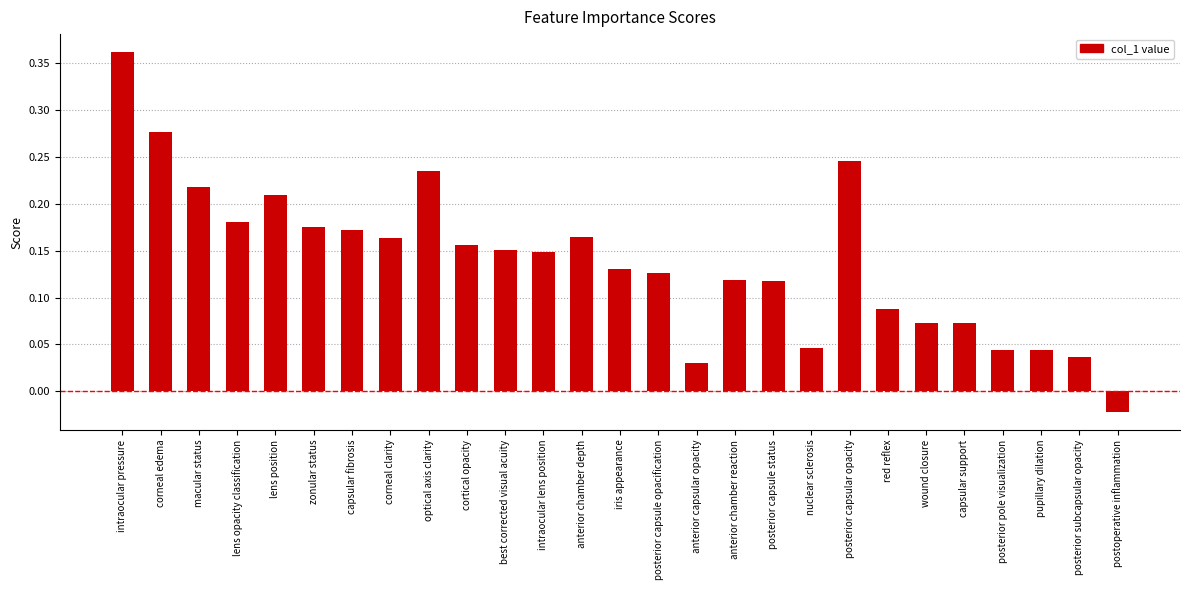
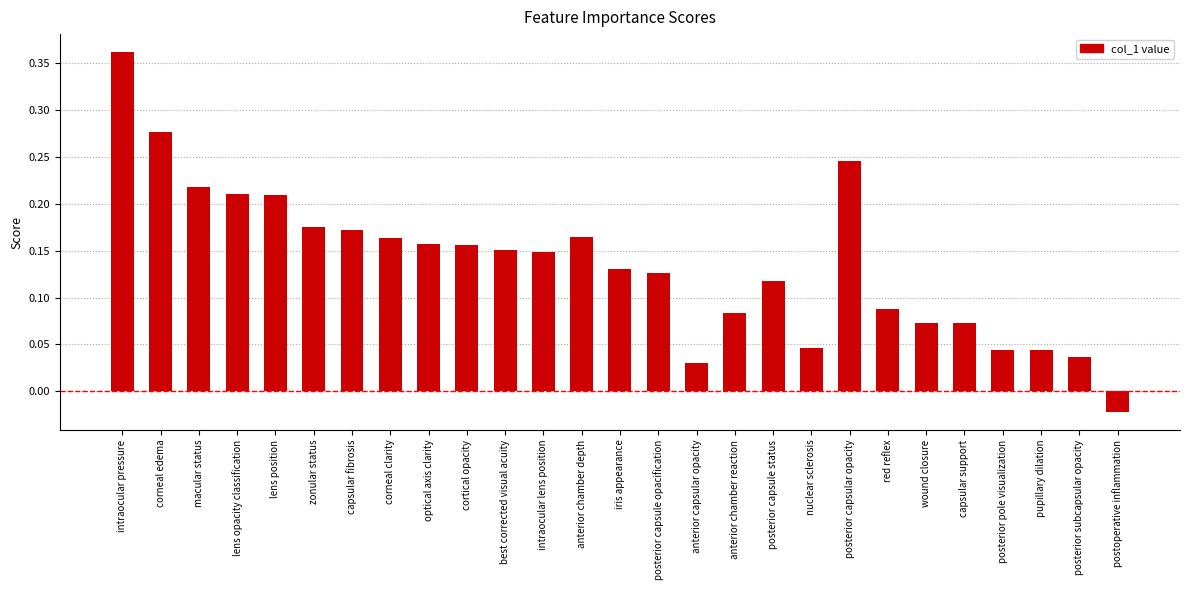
lens opacity classification: 0.18 -> 0.21
optical axis clarity: 0.24 -> 0.16
anterior chamber reaction: 0.12 -> 0.08
